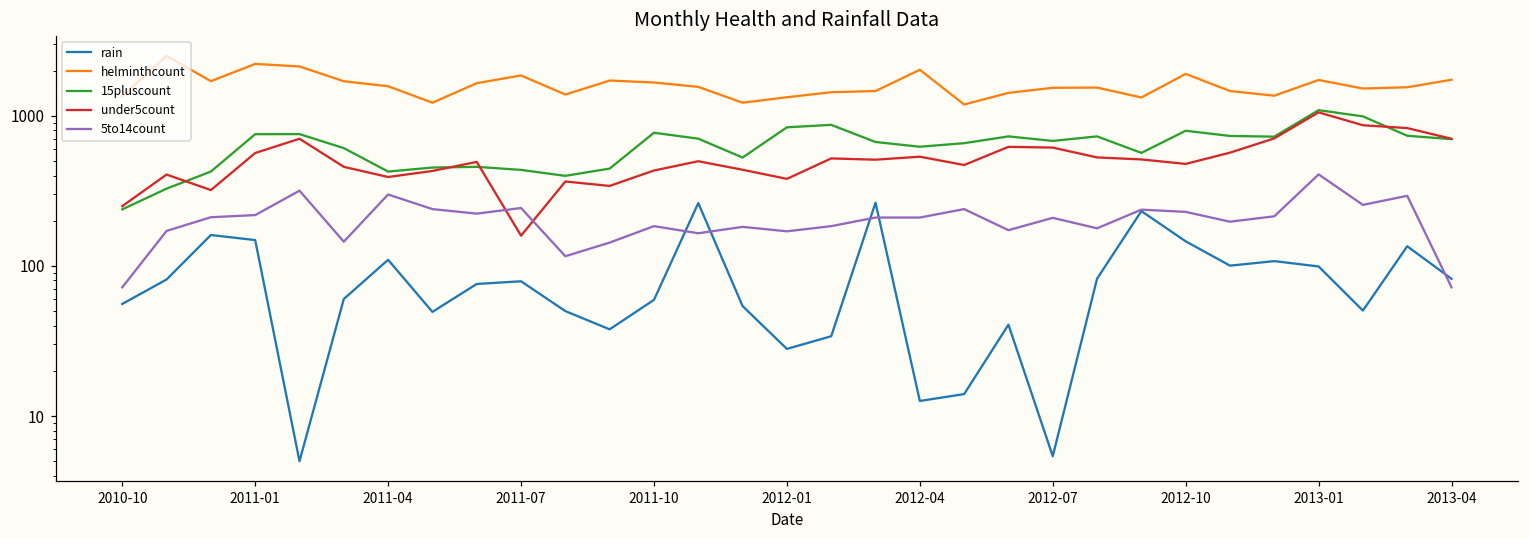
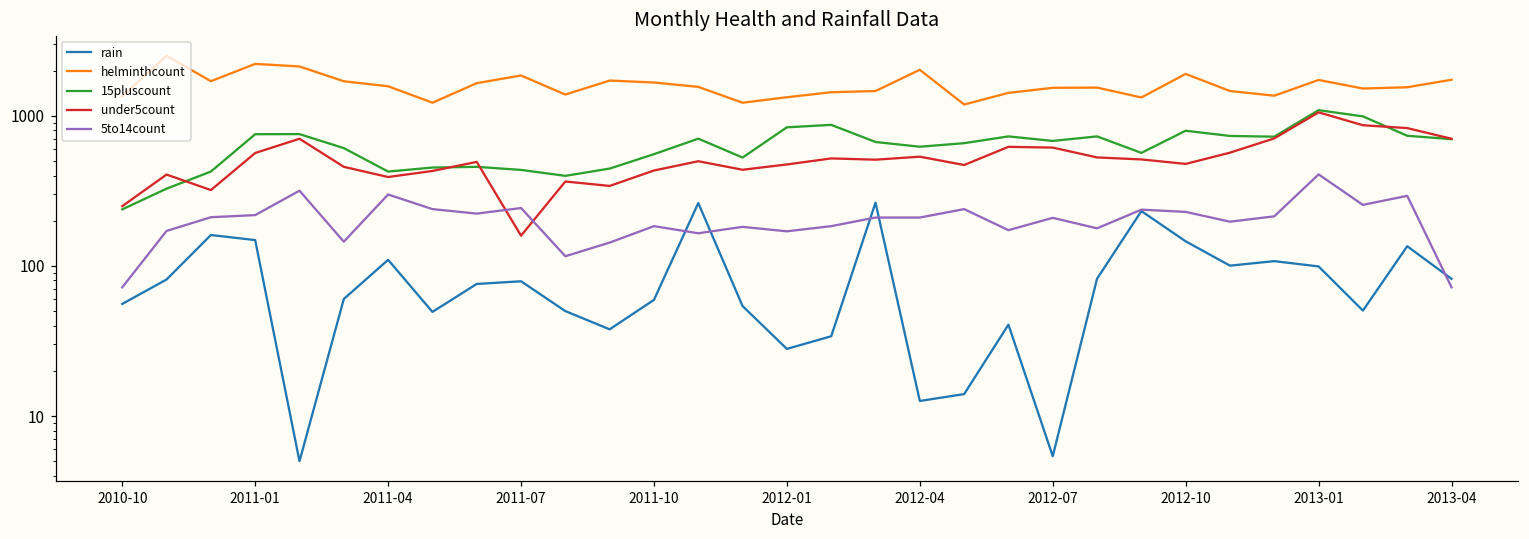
15pluscount, 2011-10: 800 -> 560
under5count, 2012-01: 380 -> 470
